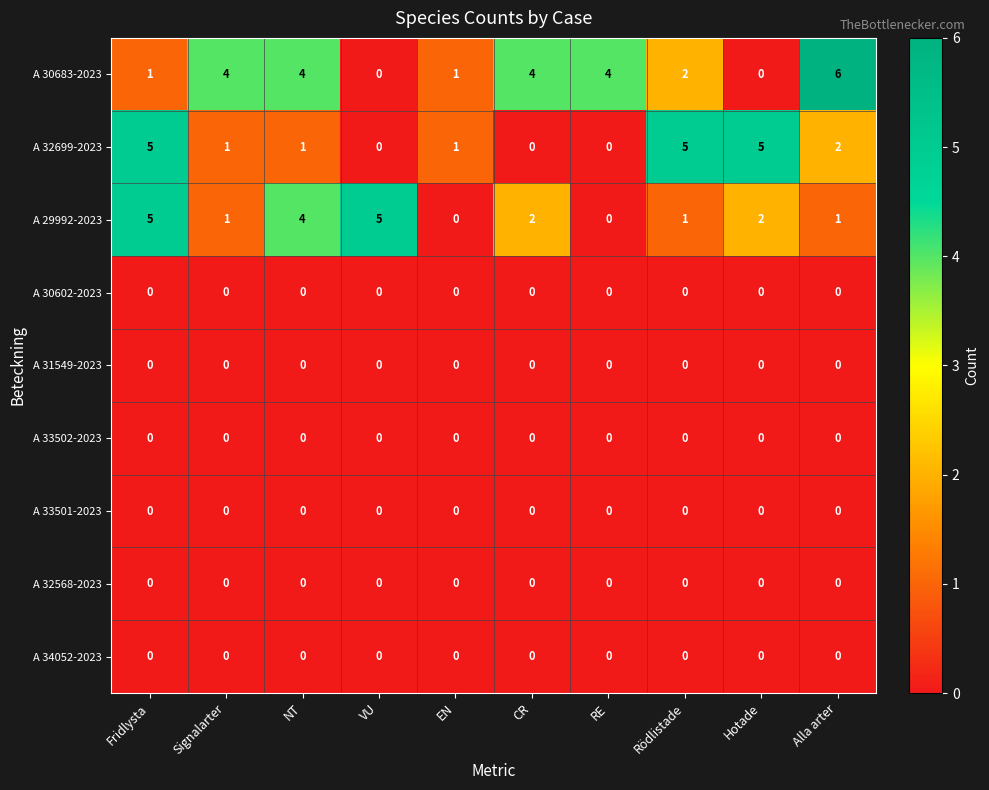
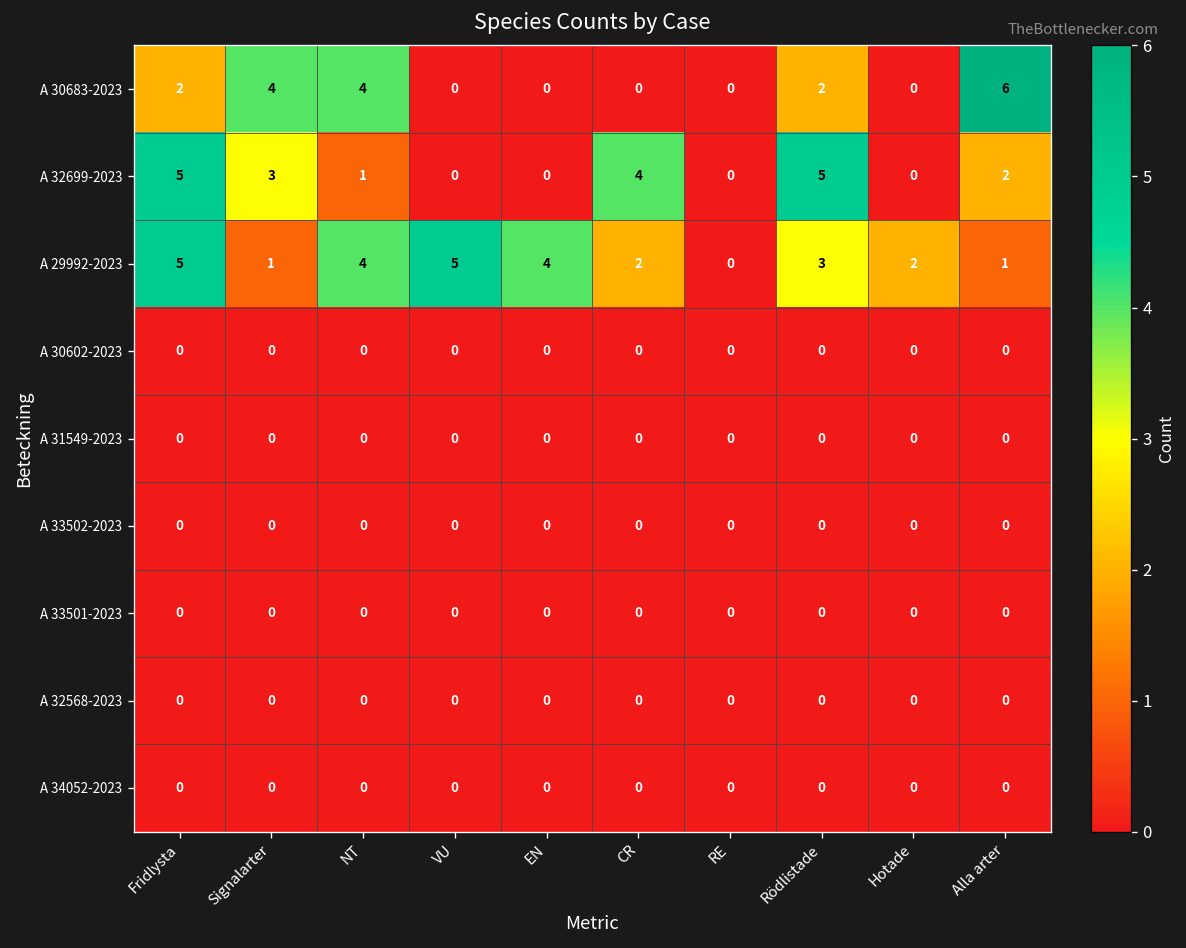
A 30683-2023, Fridlysta: 1 -> 2
A 30683-2023, EN: 1 -> 0
A 30683-2023, CR: 4 -> 0
A 30683-2023, RE: 4 -> 0
A 32699-2023, Signalarter: 1 -> 3
A 32699-2023, EN: 1 -> 0
A 32699-2023, CR: 0 -> 4
A 32699-2023, Hotade: 5 -> 0
A 29992-2023, EN: 0 -> 4
A 29992-2023, Rödlistade: 1 -> 3
